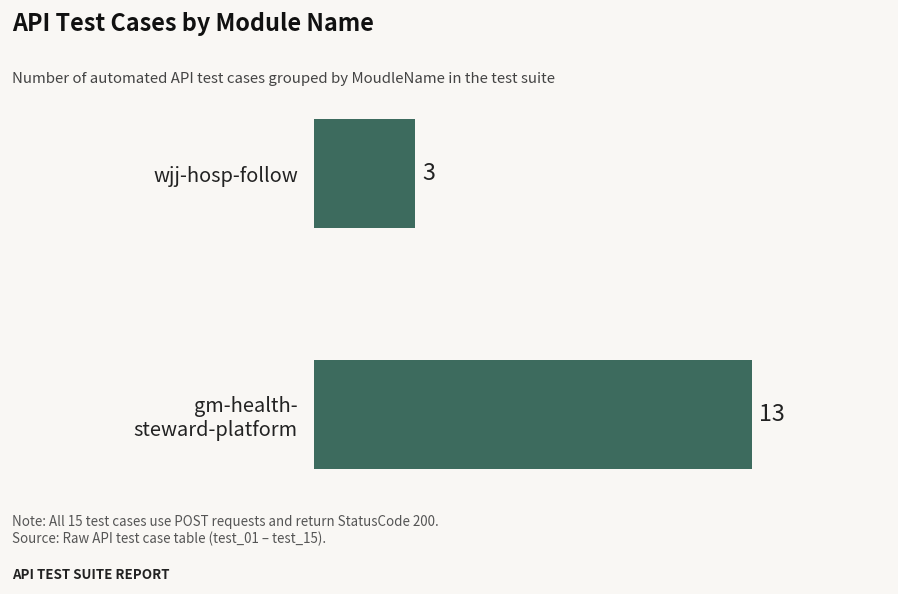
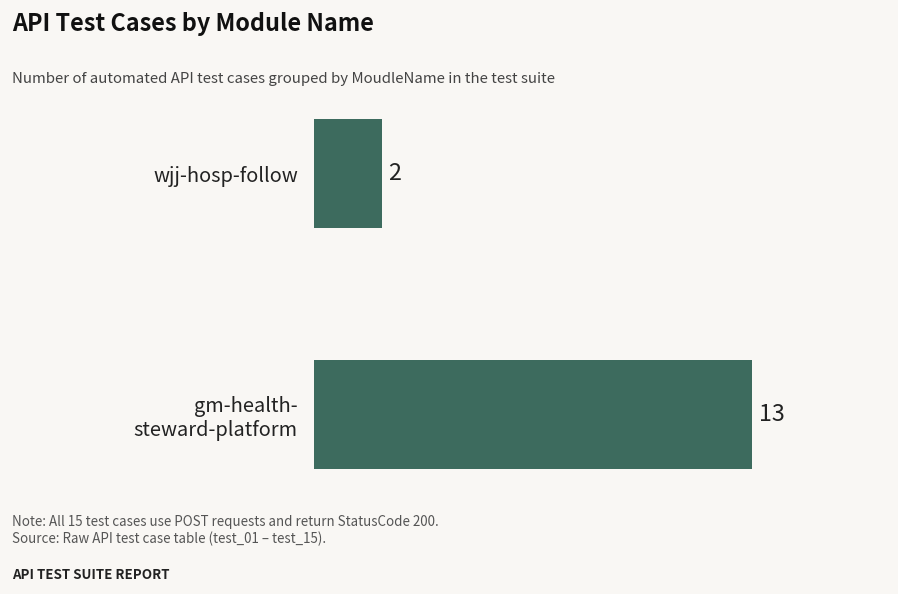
wjj-hosp-follow: 3 -> 2
